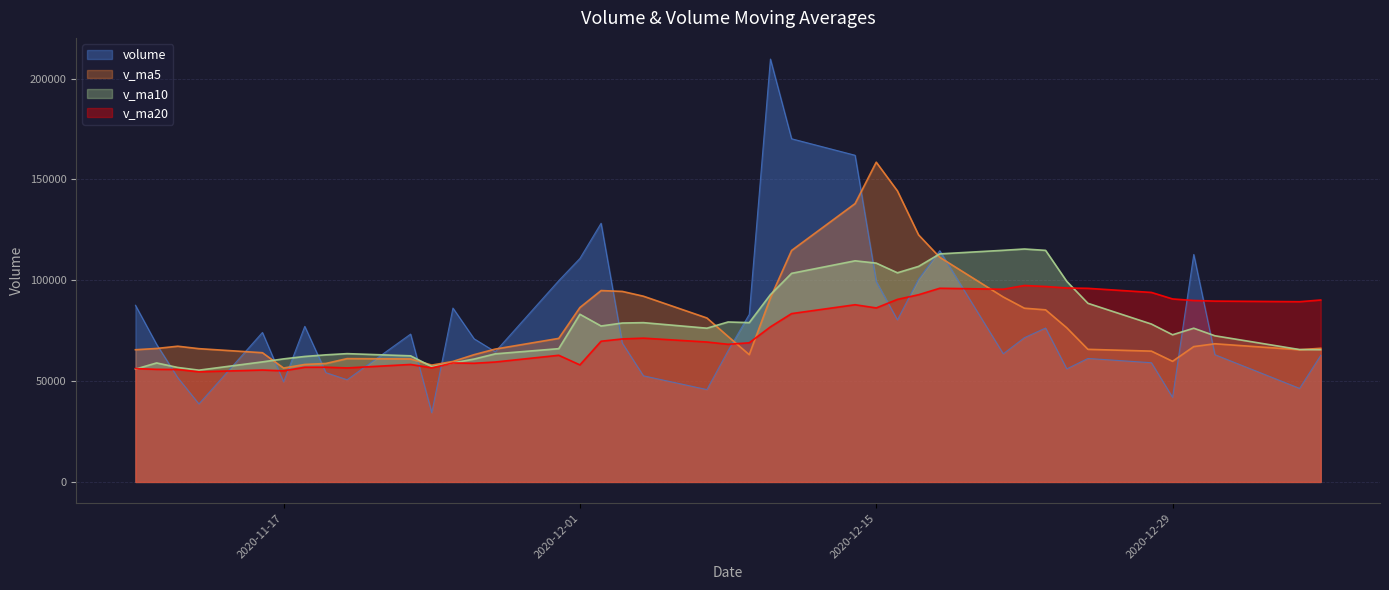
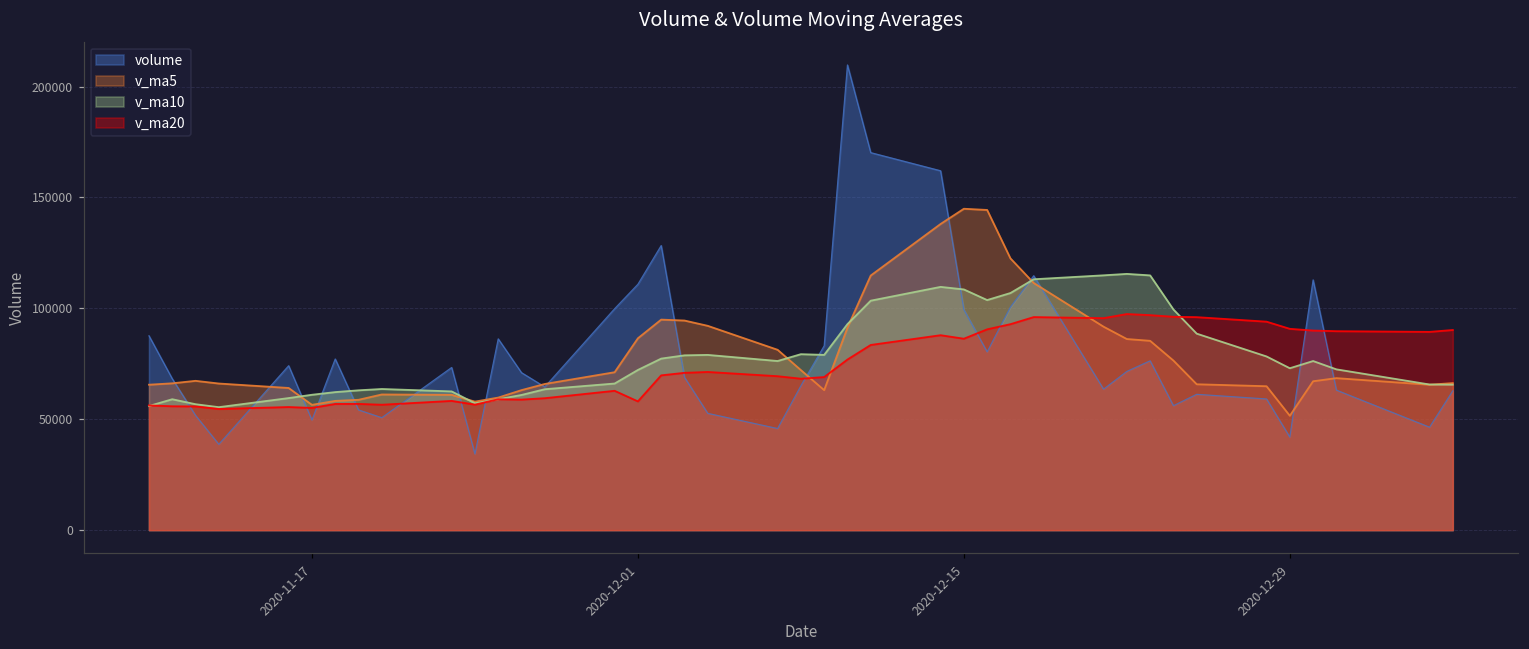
v_ma10, 2020-12-01: 83000 -> 72000
v_ma5, 2020-12-15: 159000 -> 145000
v_ma5, 2020-12-29: 60000 -> 52000
